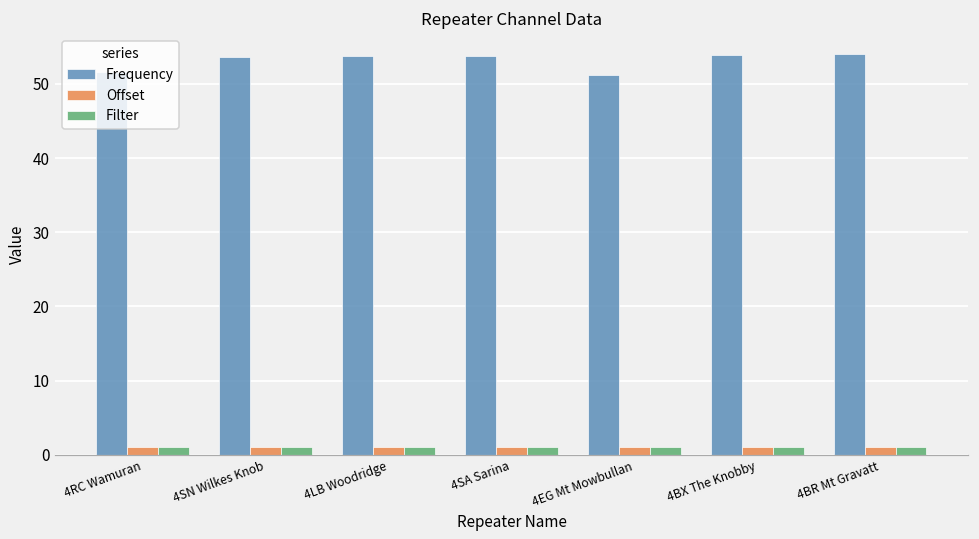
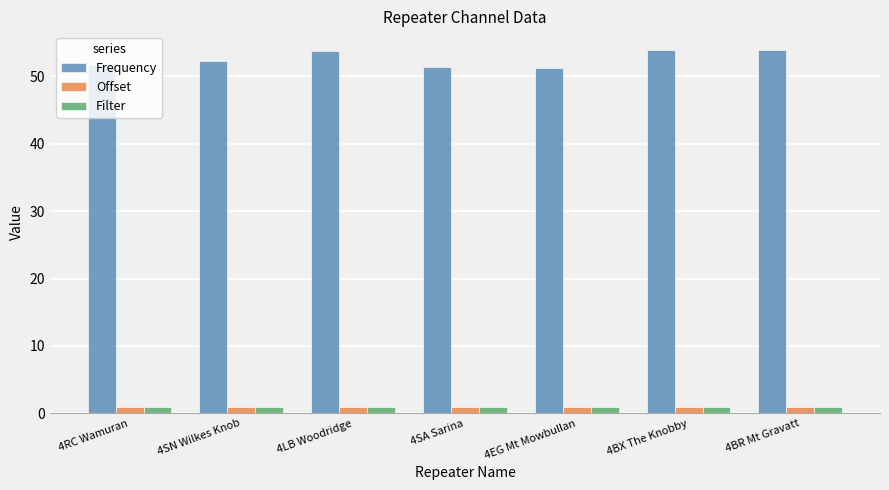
Frequency, 4SN Wilkes Knob: 54 -> 52
Frequency, 4SA Sarina: 54 -> 51
